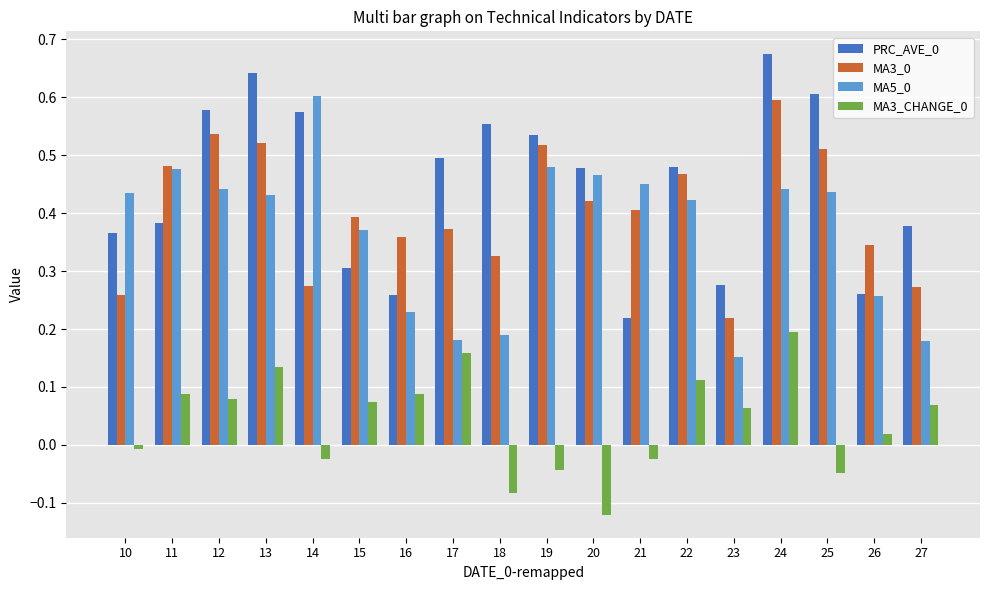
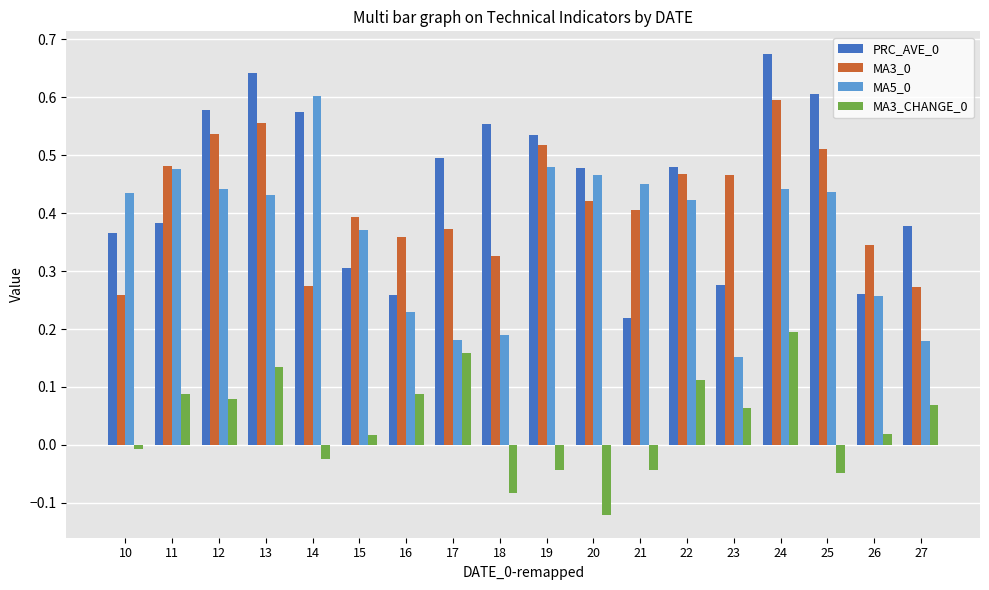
MA3_0, 13: 0.52 -> 0.56
MA3_CHANGE_0, 15: 0.07 -> 0.02
MA3_CHANGE_0, 21: -0.02 -> -0.04
MA3_0, 23: 0.22 -> 0.47
